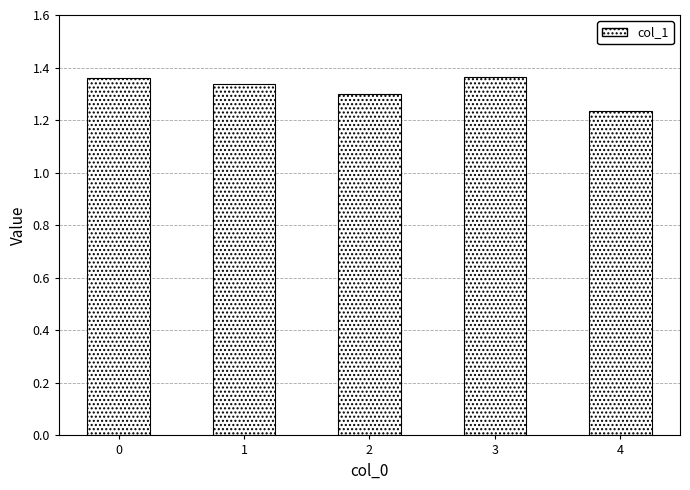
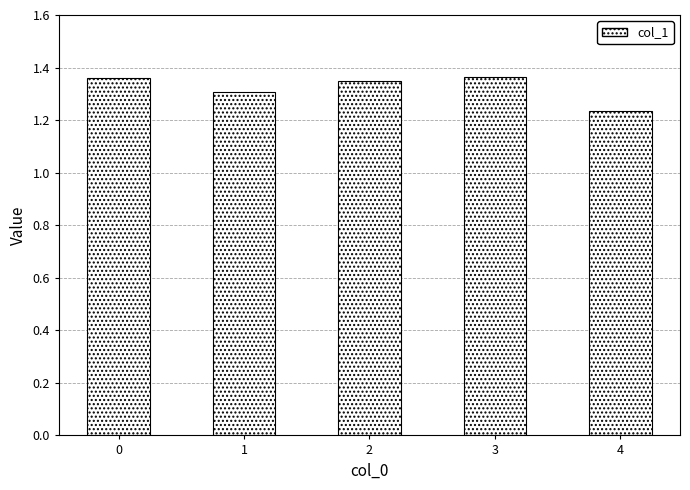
1: 1.34 -> 1.31
2: 1.30 -> 1.35
